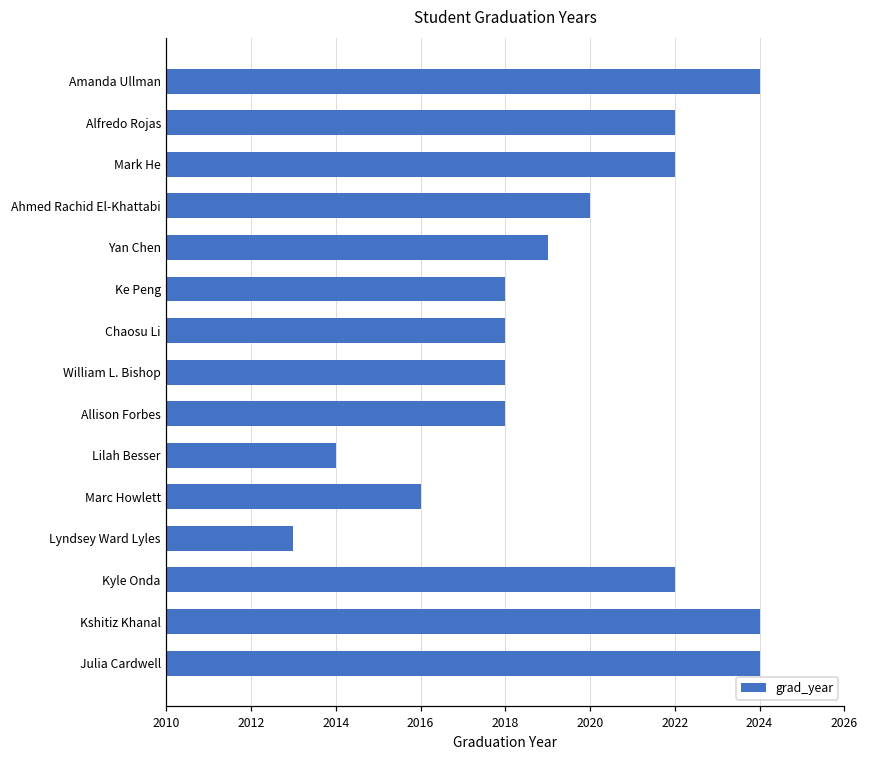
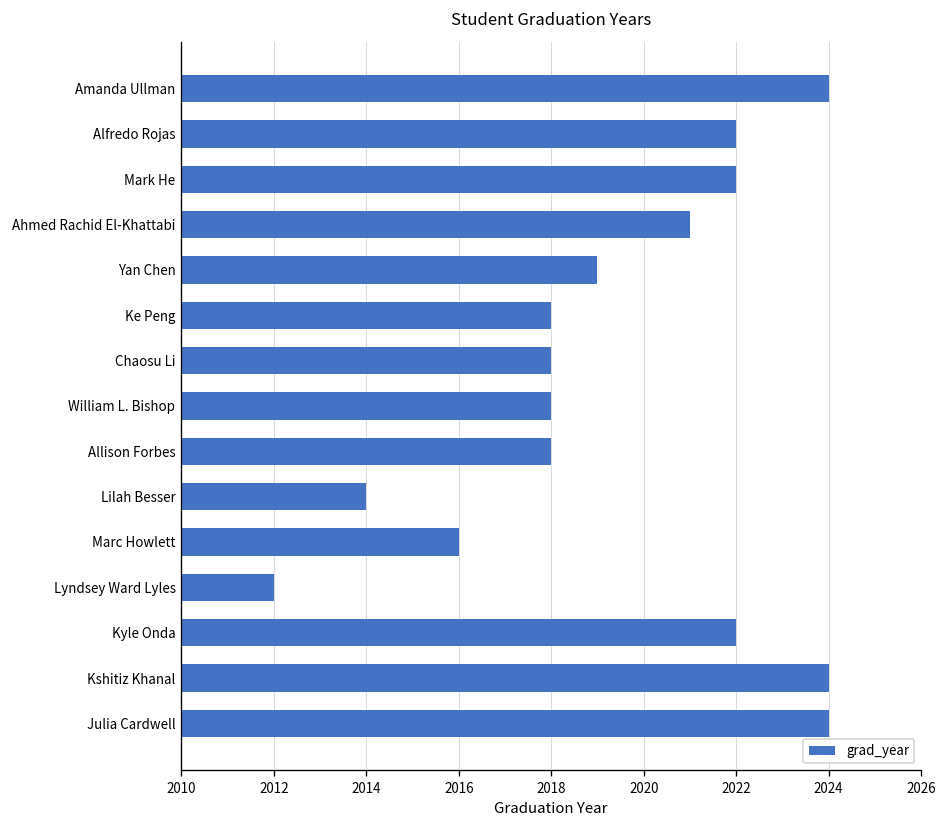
Ahmed Rachid El-Khattabi: 2020 -> 2021
Lyndsey Ward Lyles: 2013 -> 2012
